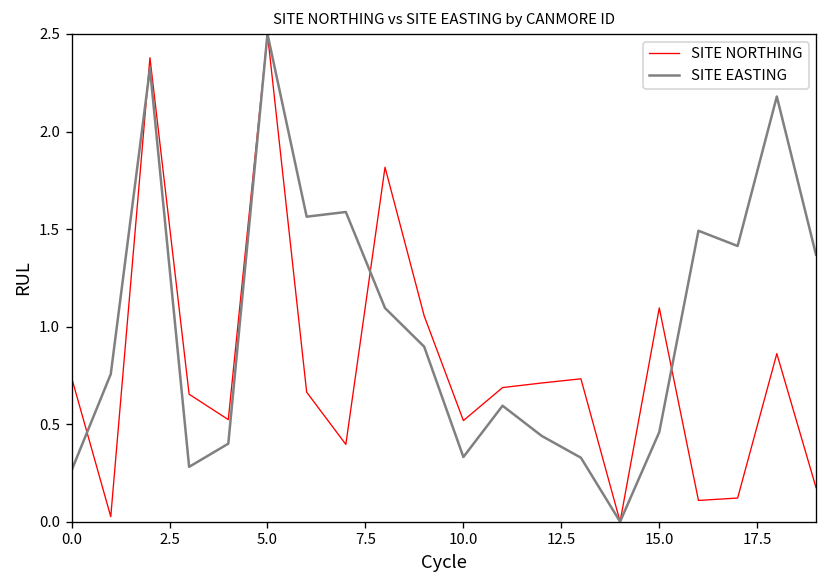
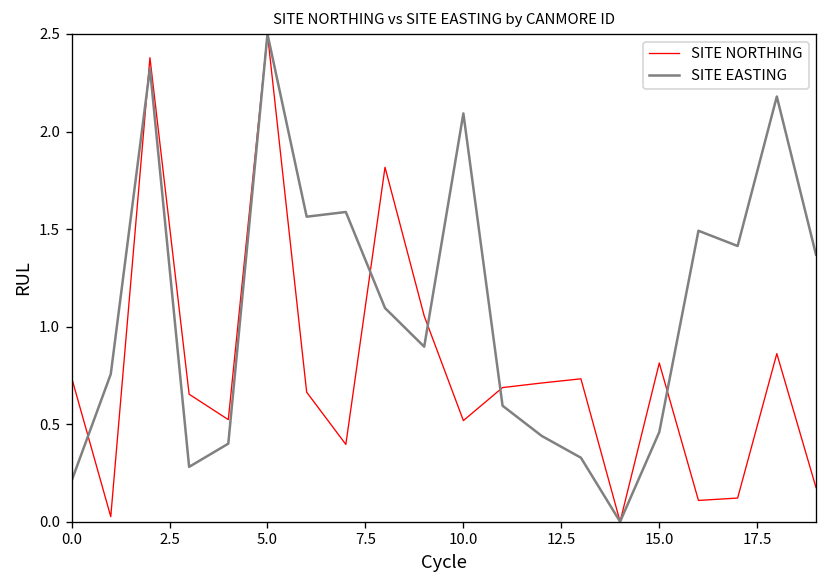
SITE EASTING, 0.0: 0.26 -> 0.21
SITE EASTING, 10.0: 0.33 -> 2.09
SITE NORTHING, 15.0: 1.10 -> 0.81
